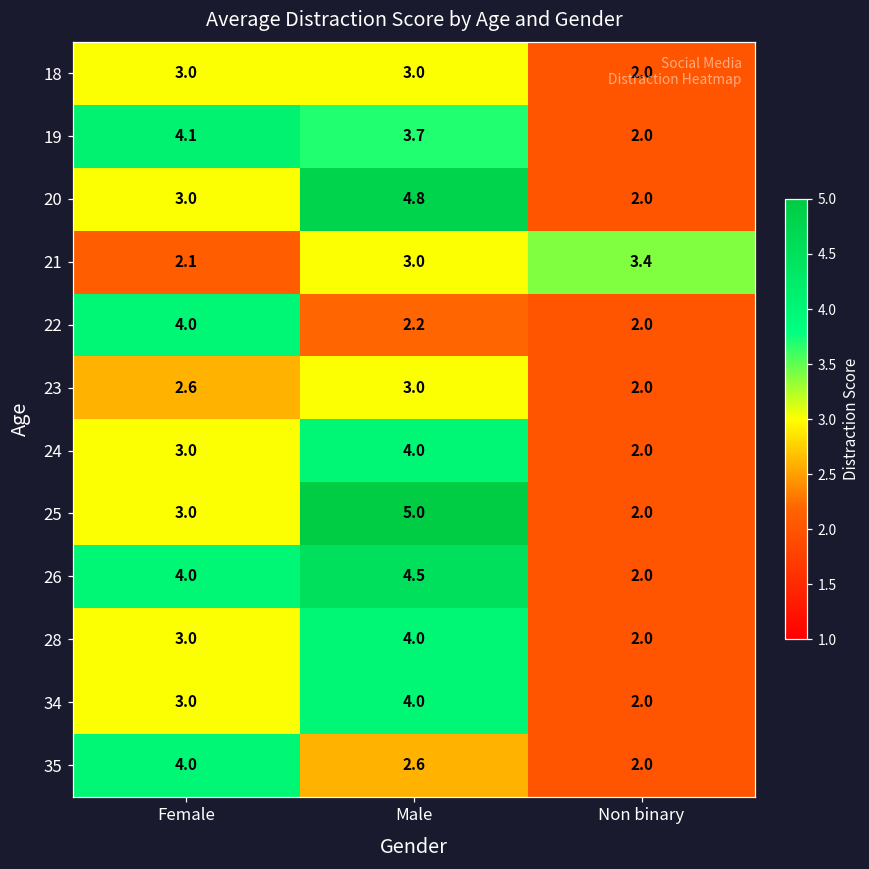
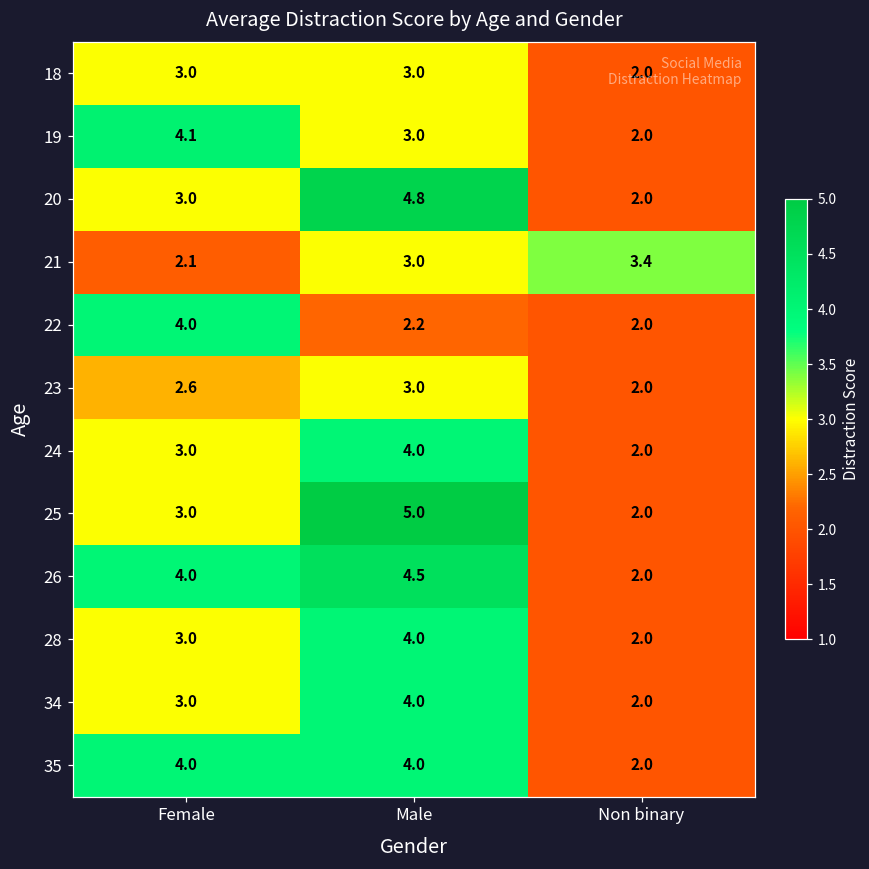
19, Male: 3.7 -> 3.0
35, Male: 2.6 -> 4.0
